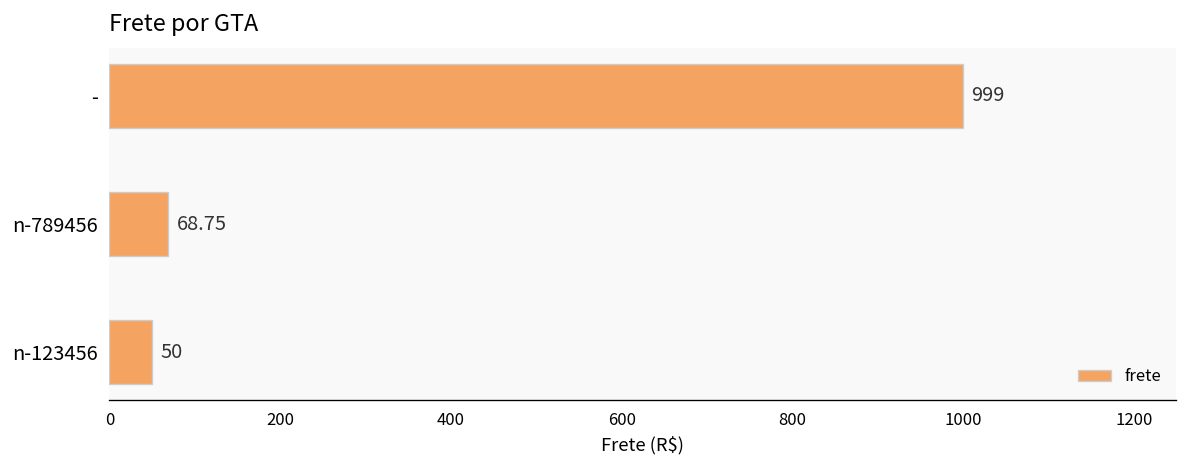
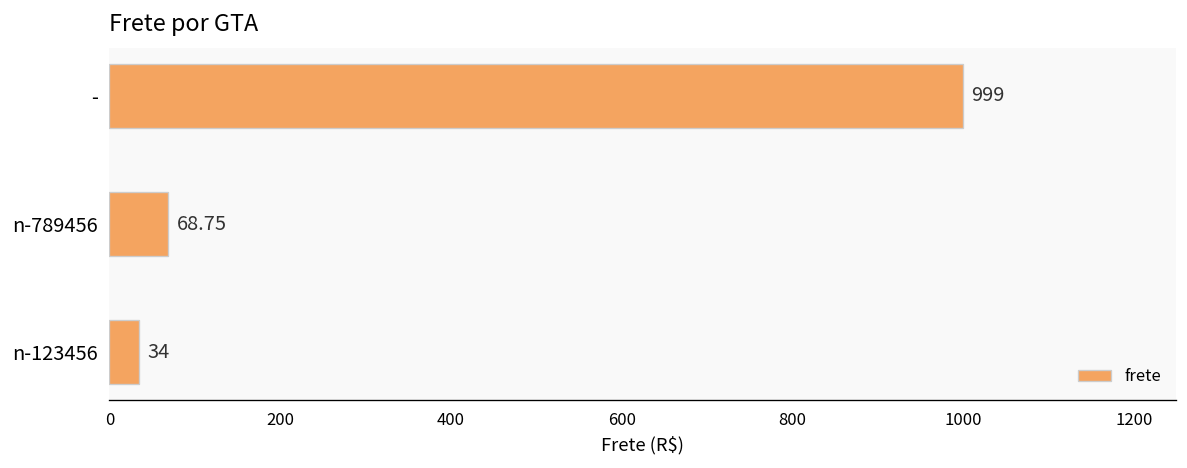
n-123456: 50 -> 34
